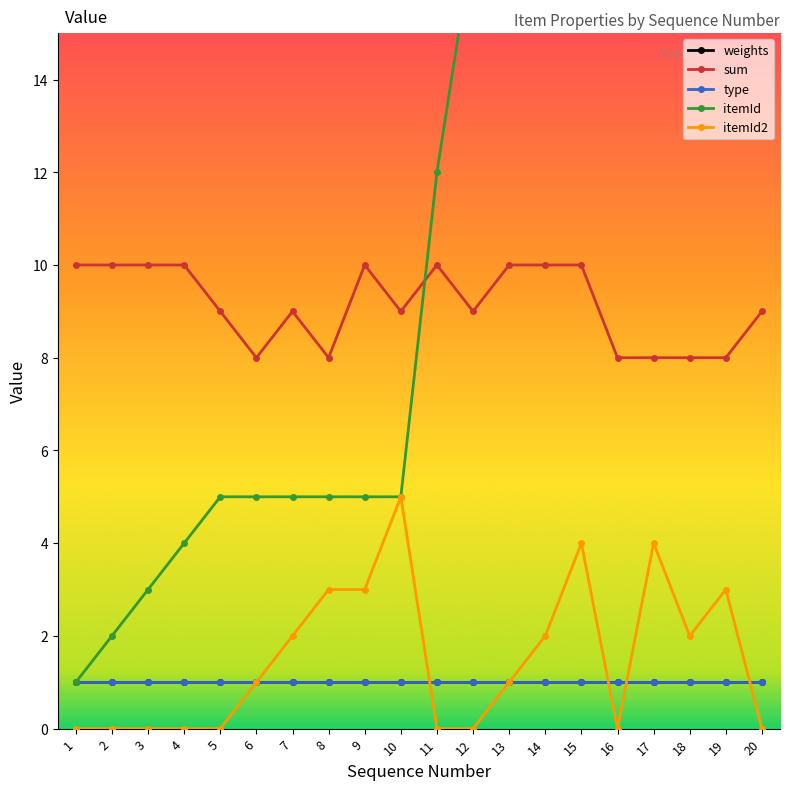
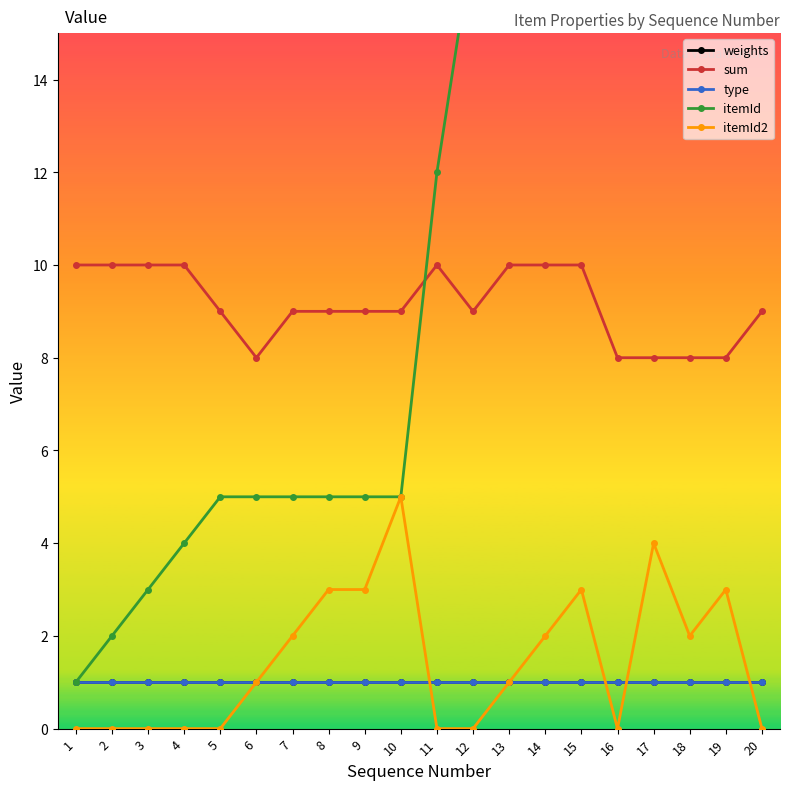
sum, 8: 8 -> 9
sum, 9: 10 -> 9
itemId2, 15: 4 -> 3
